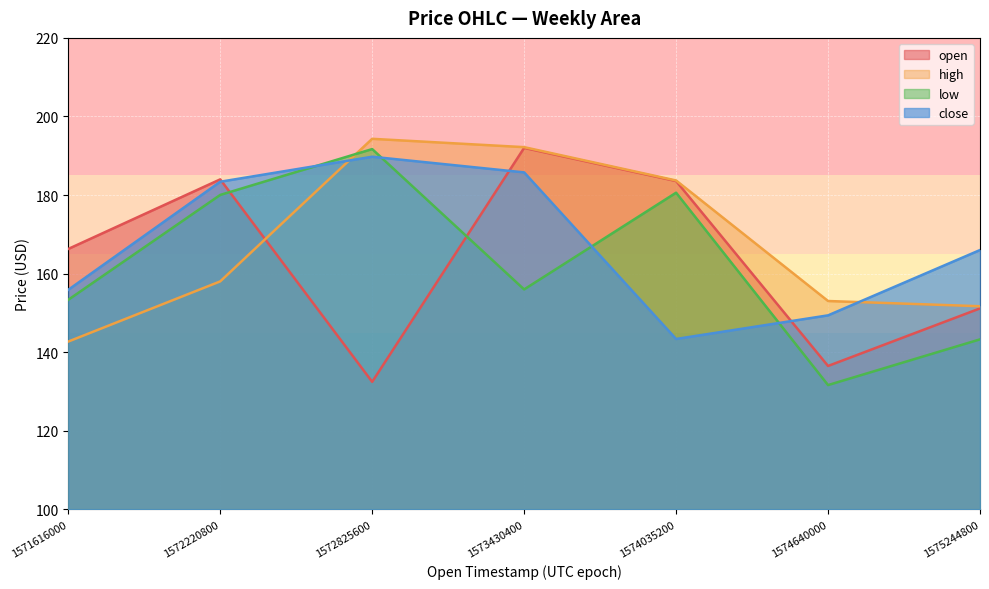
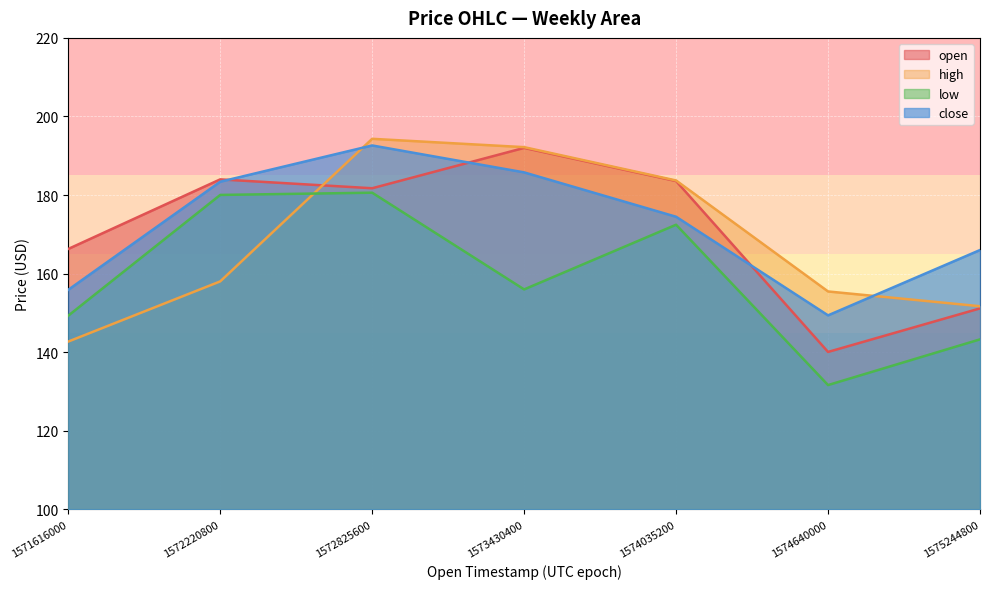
low, 1571616000: 153 -> 149
open, 1572825600: 132 -> 182
low, 1572825600: 192 -> 181
close, 1572825600: 190 -> 193
low, 1574035200: 181 -> 172
close, 1574035200: 143 -> 174
open, 1574640000: 137 -> 140
high, 1574640000: 153 -> 155
